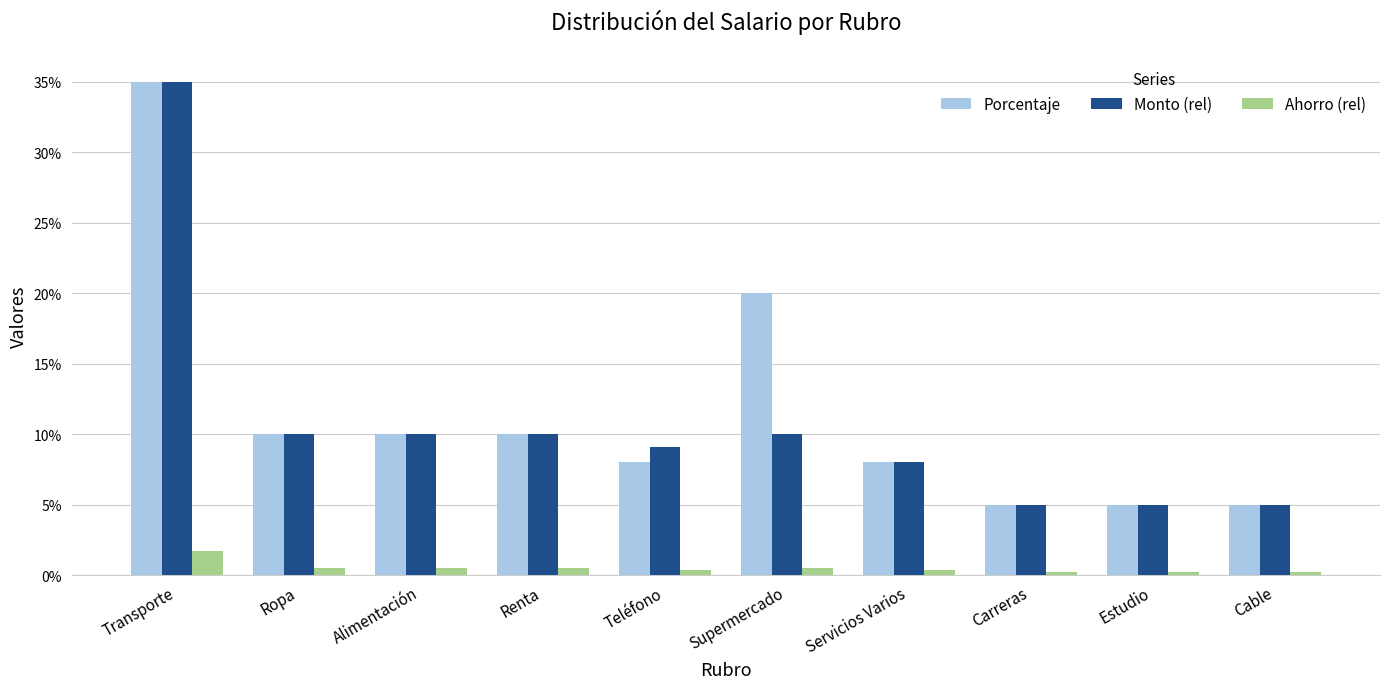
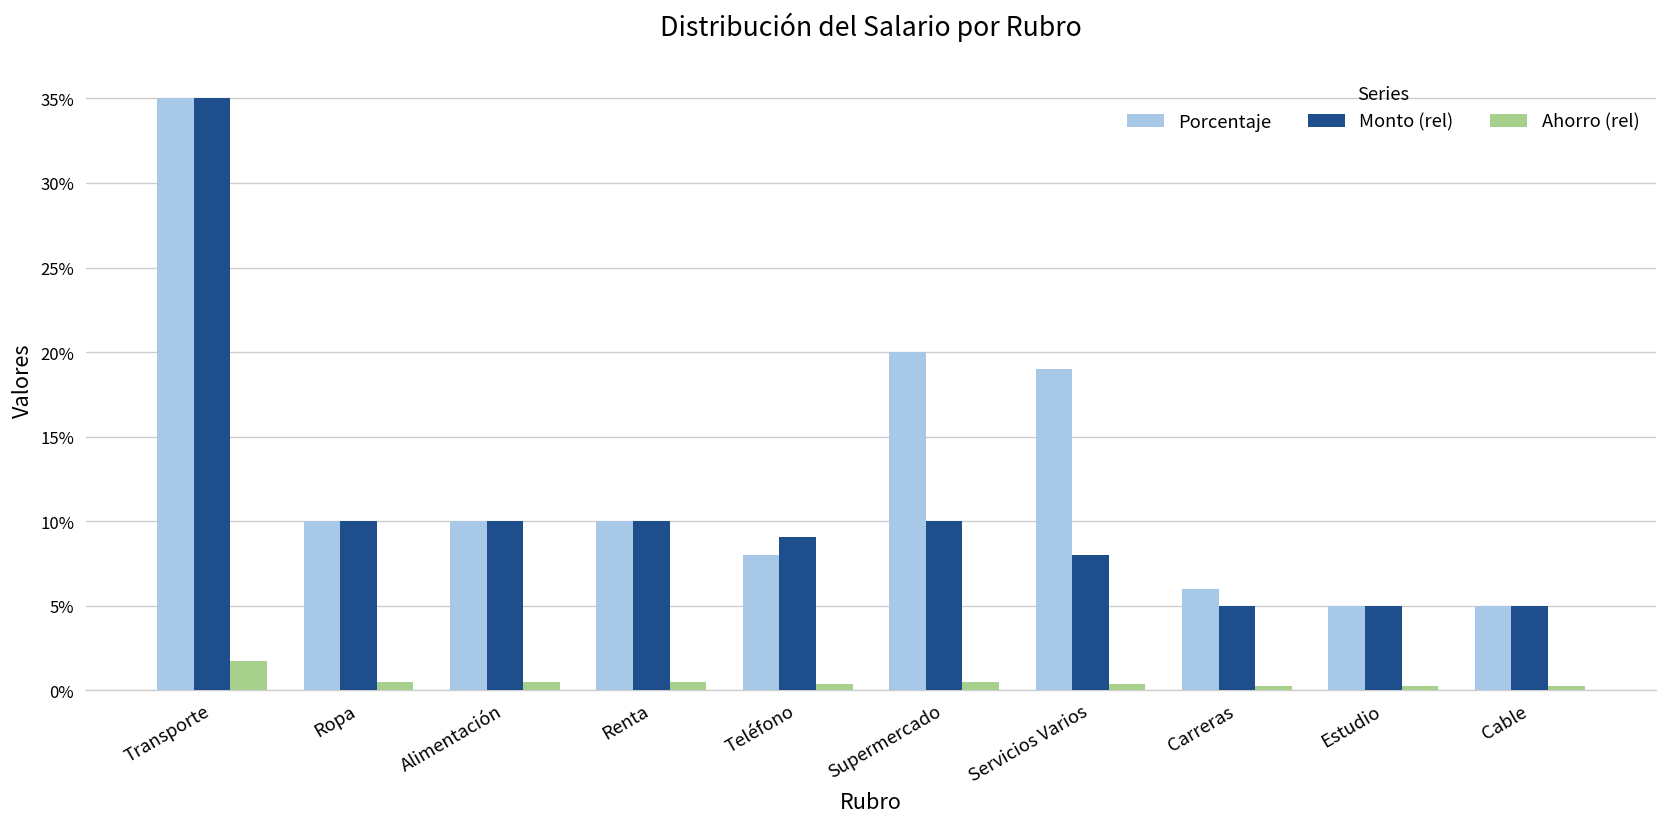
Porcentaje, Servicios Varios: 8.0% -> 19.0%
Porcentaje, Carreras: 5.0% -> 6.0%
